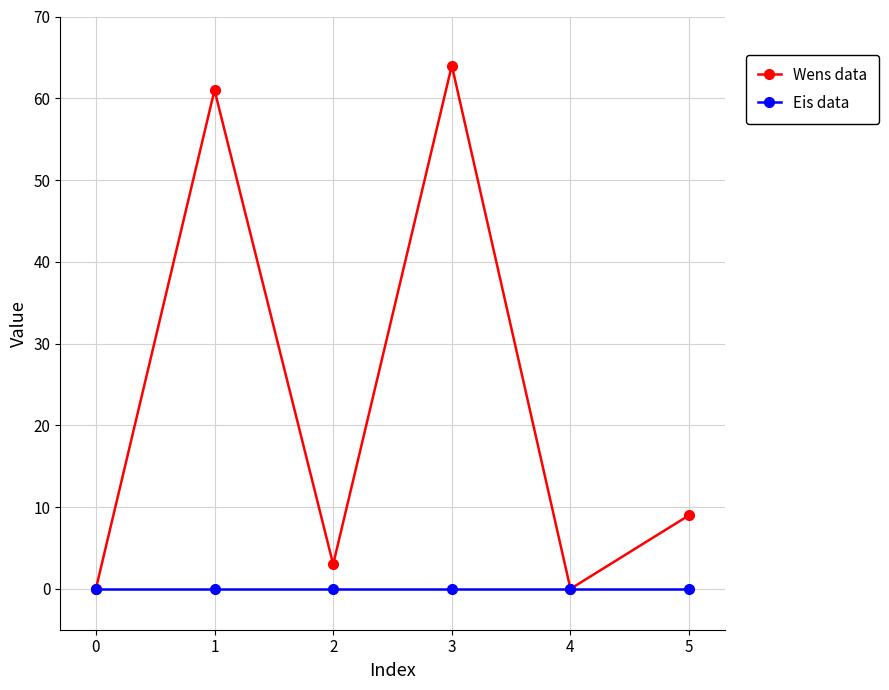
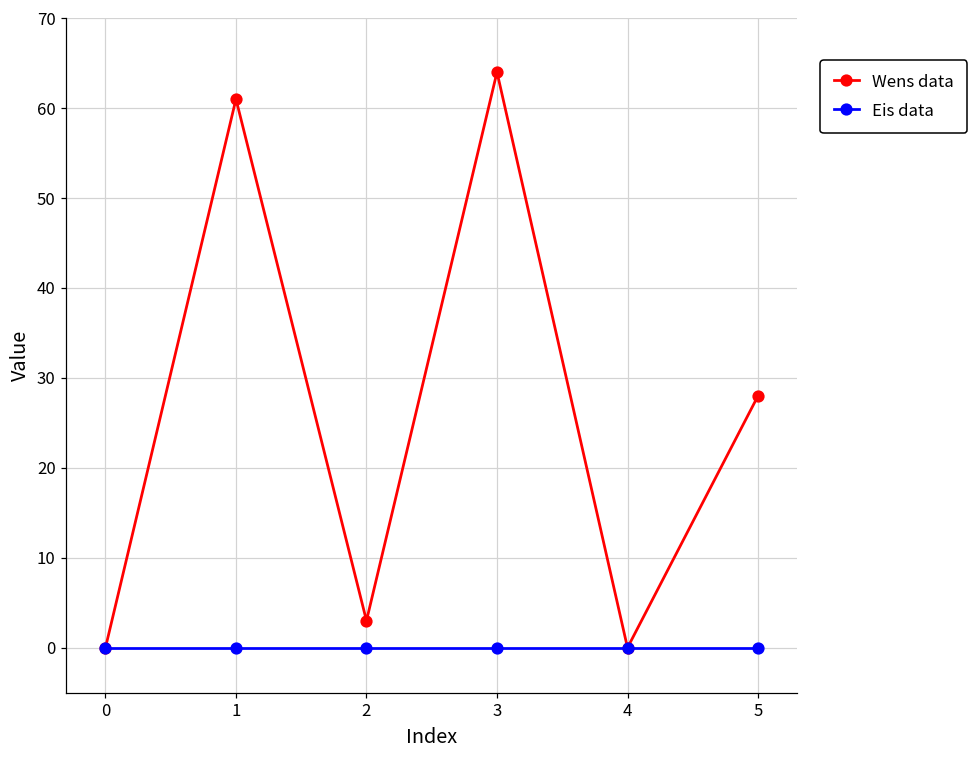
Wens data, 5: 9 -> 28
